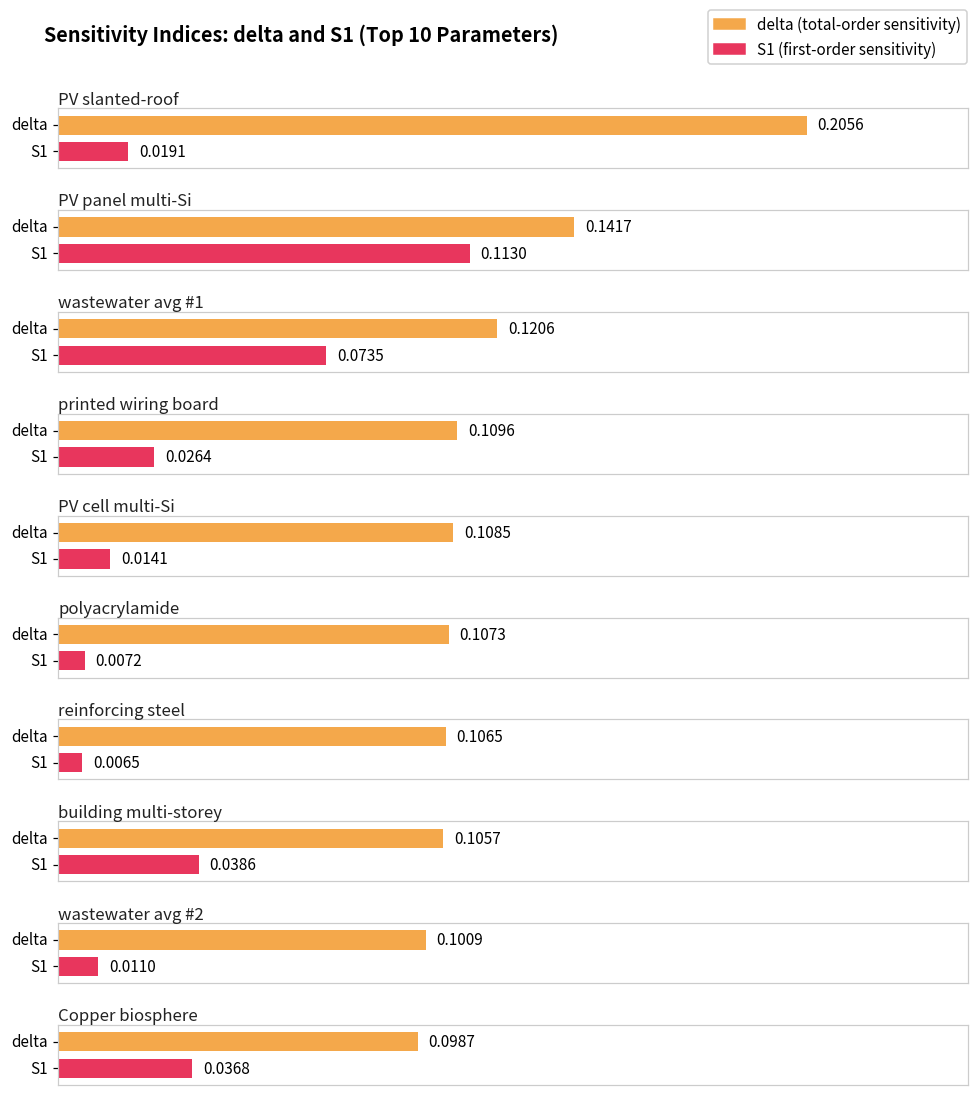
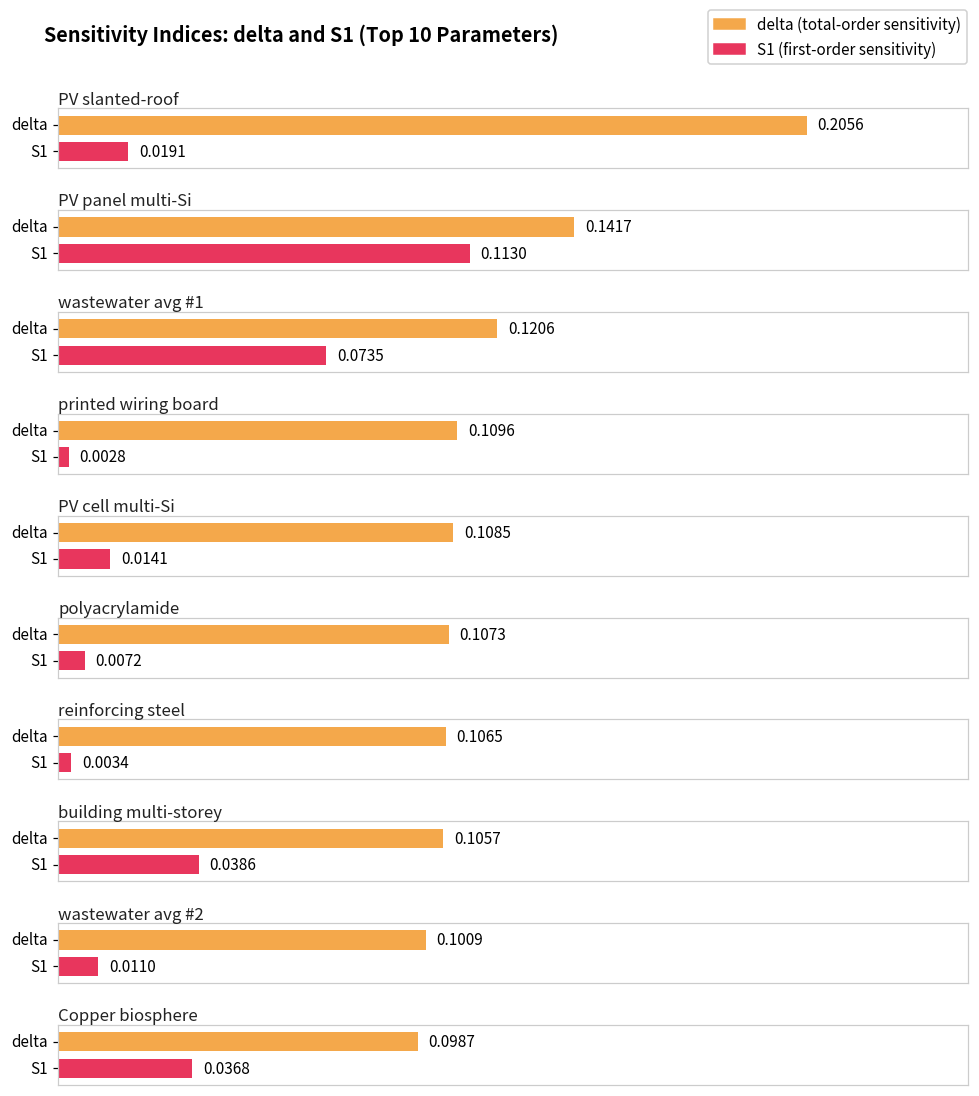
printed wiring board, S1: 0.0264 -> 0.0028
reinforcing steel, S1: 0.0065 -> 0.0034
